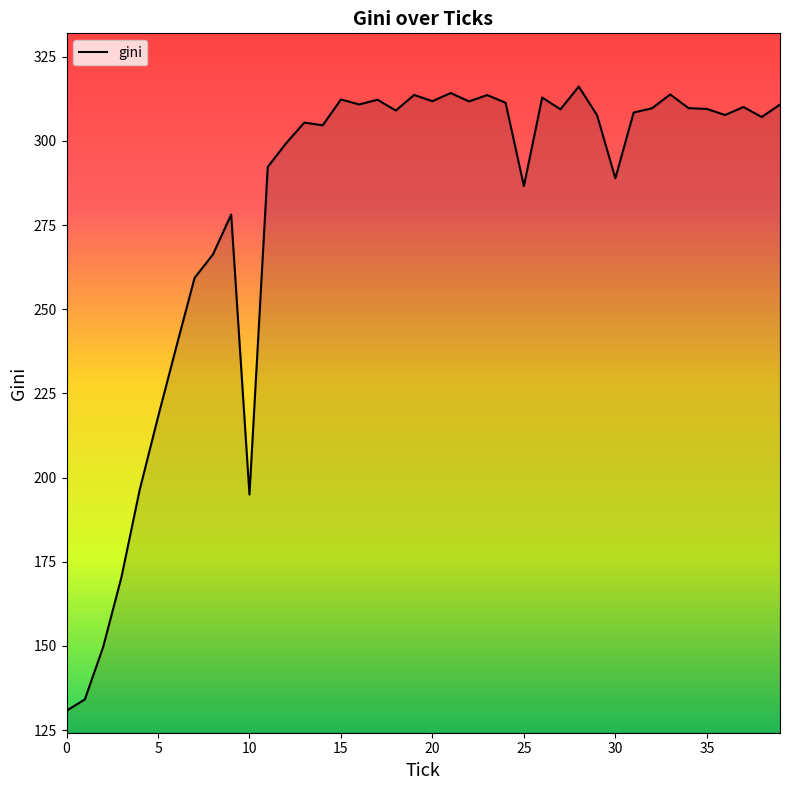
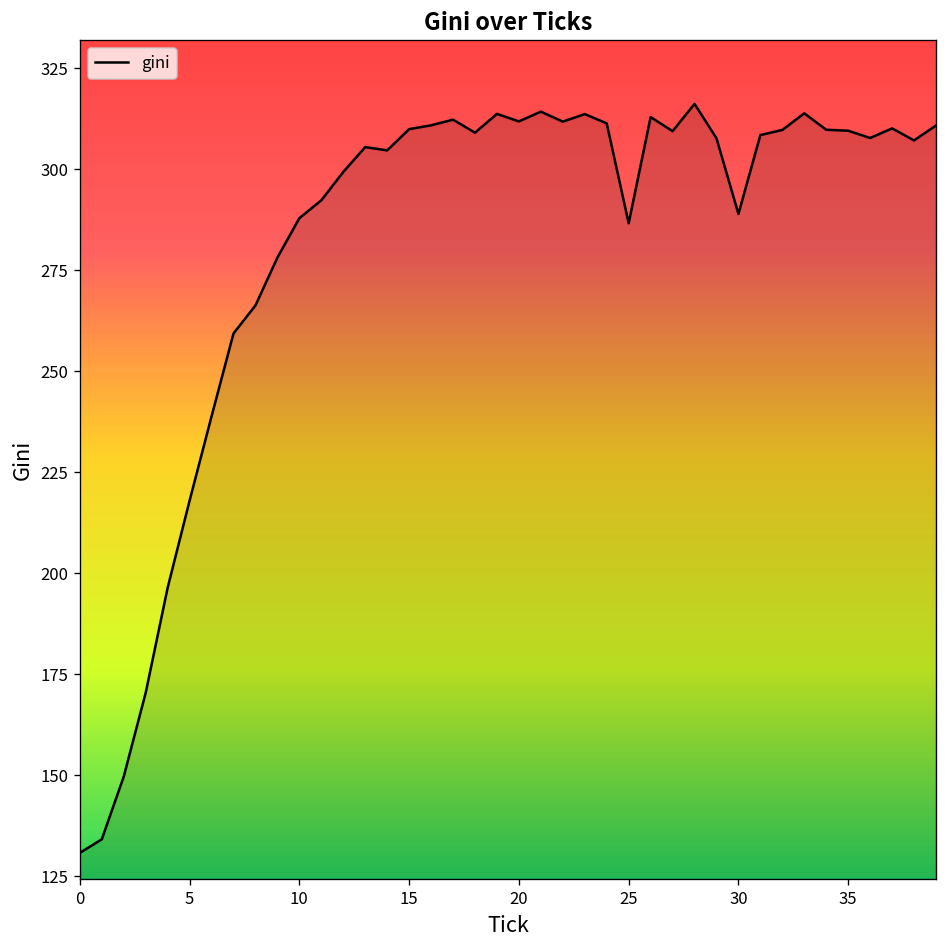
10: 195 -> 288
15: 312 -> 310
